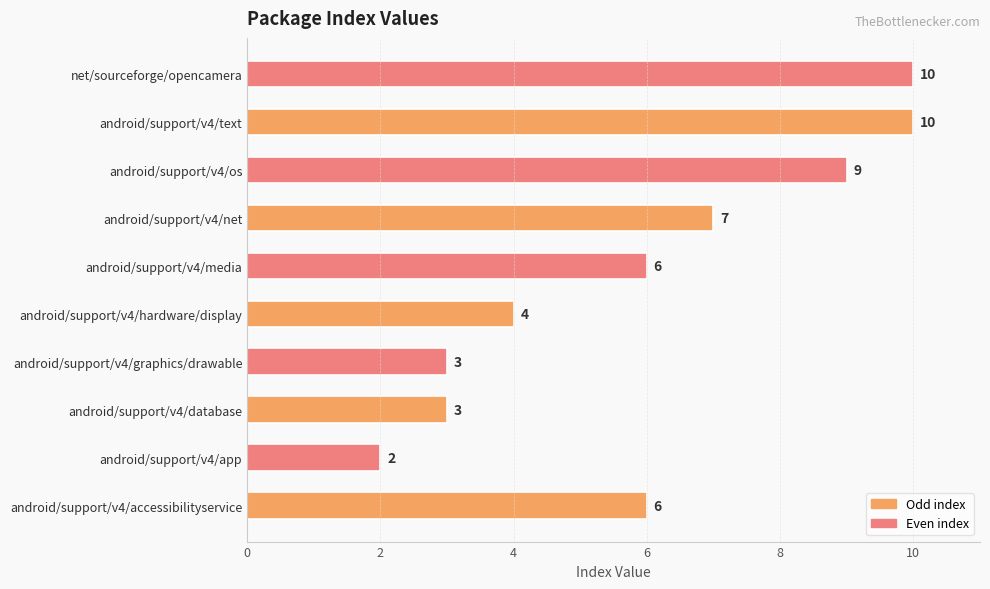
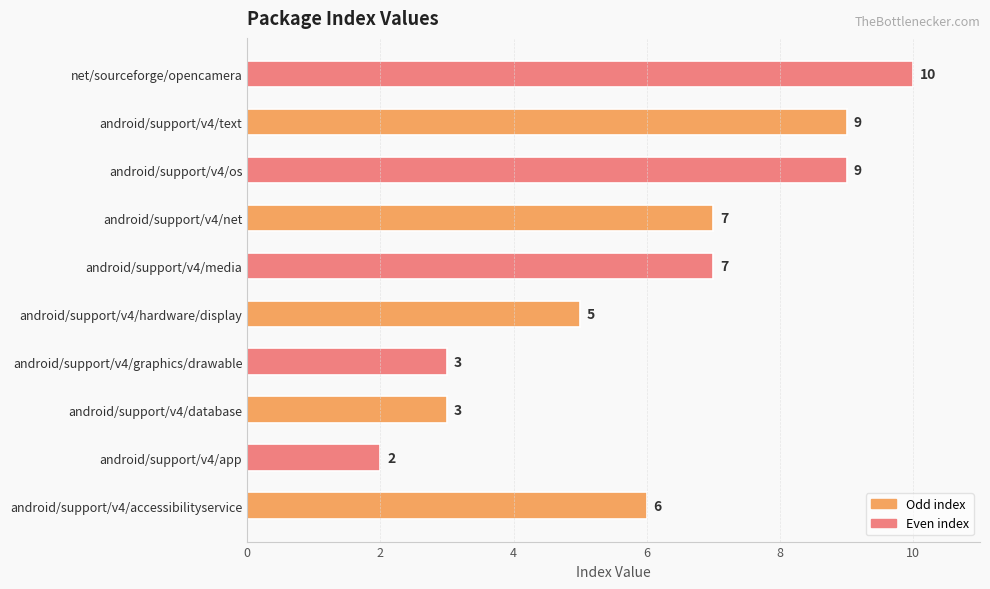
android/support/v4/text: 10 -> 9
android/support/v4/media: 6 -> 7
android/support/v4/hardware/display: 4 -> 5
